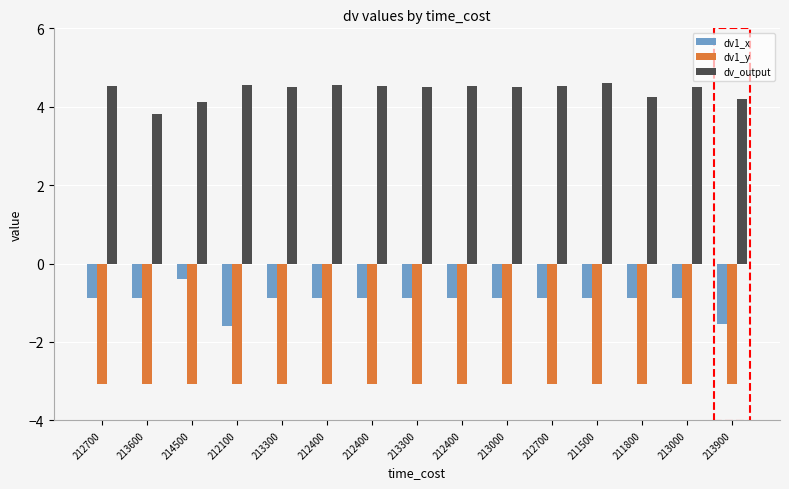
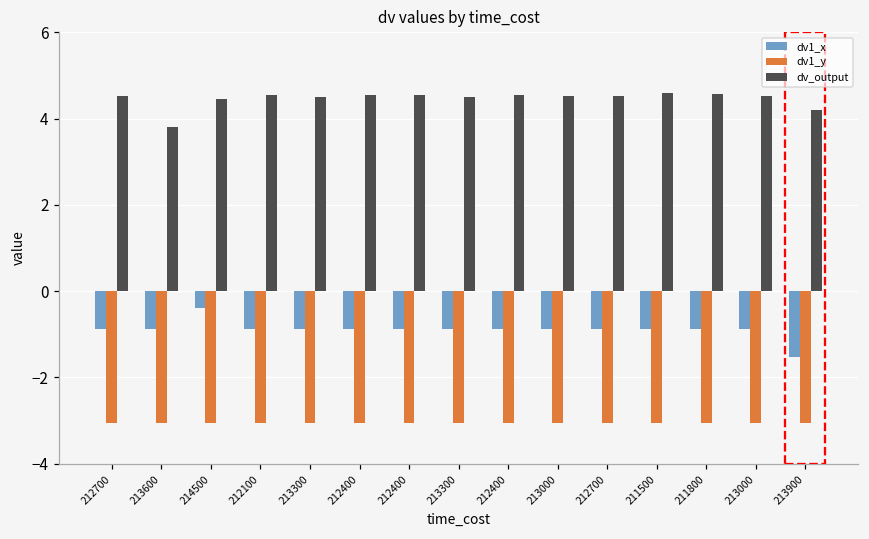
dv_output, 214500: 4.1 -> 4.5
dv1_x, 212100: -1.6 -> -0.9
dv_output, 211800: 4.2 -> 4.6
